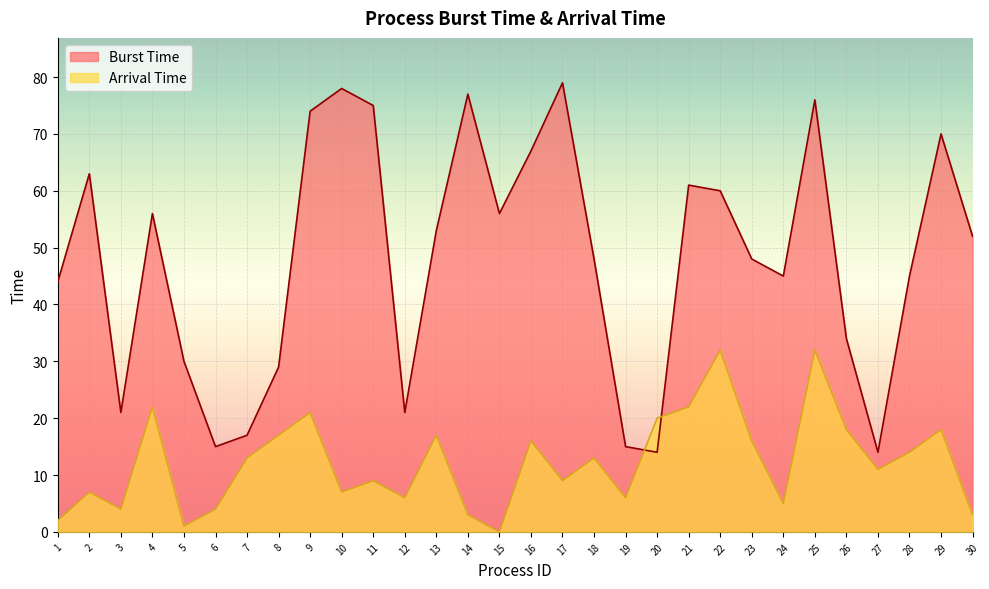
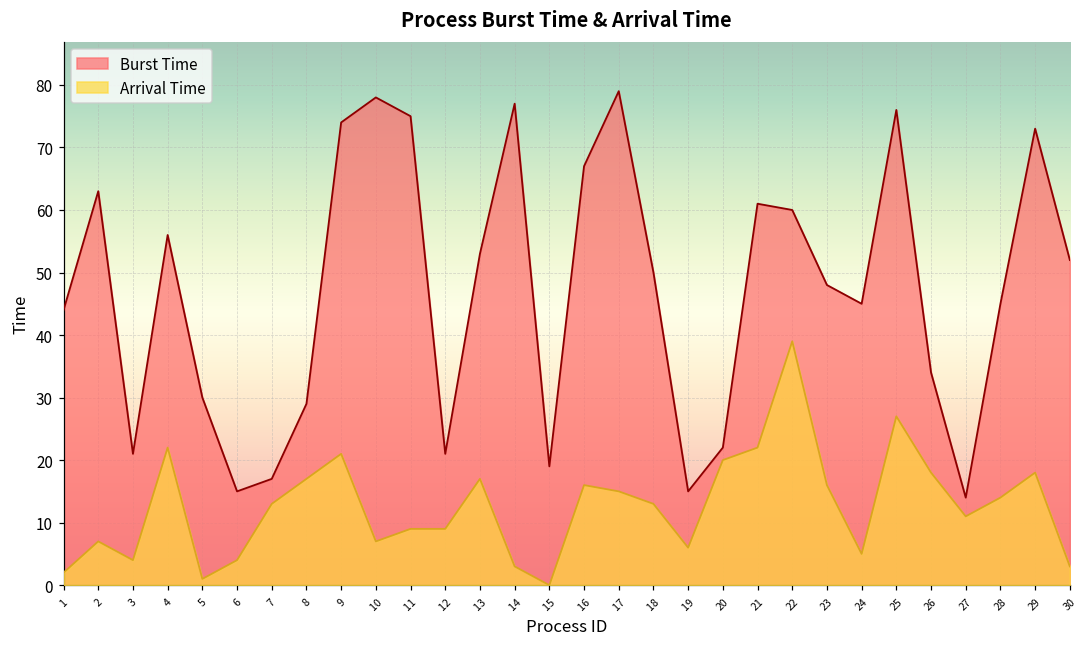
Arrival Time, 12: 6 -> 9
Burst Time, 15: 56 -> 19
Arrival Time, 17: 9 -> 15
Burst Time, 18: 48 -> 50
Burst Time, 20: 14 -> 22
Arrival Time, 22: 32 -> 39
Arrival Time, 25: 32 -> 27
Burst Time, 29: 70 -> 73
